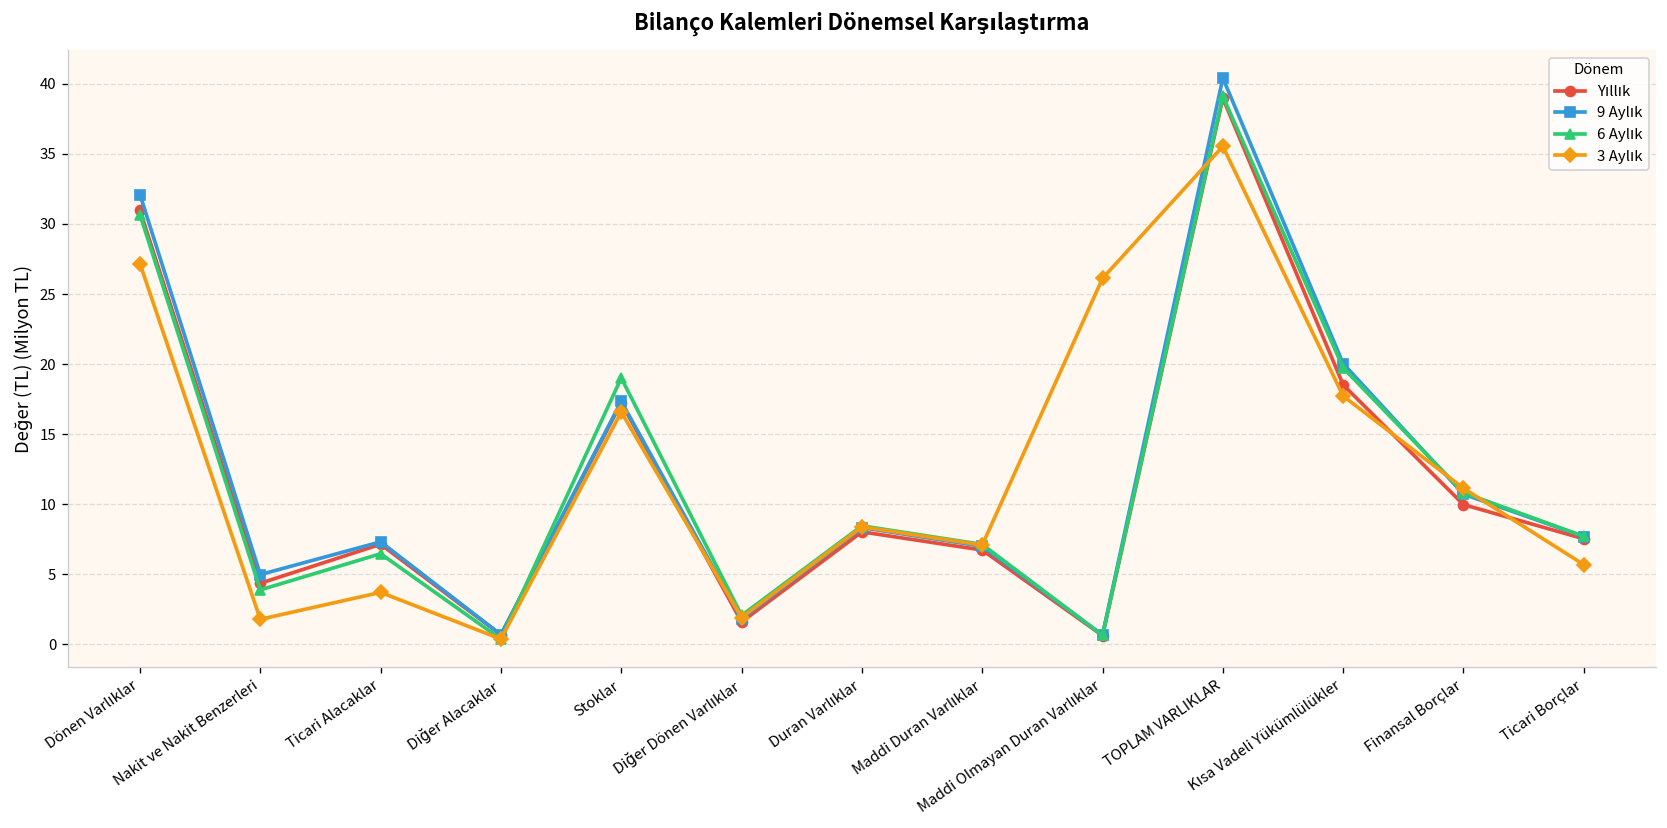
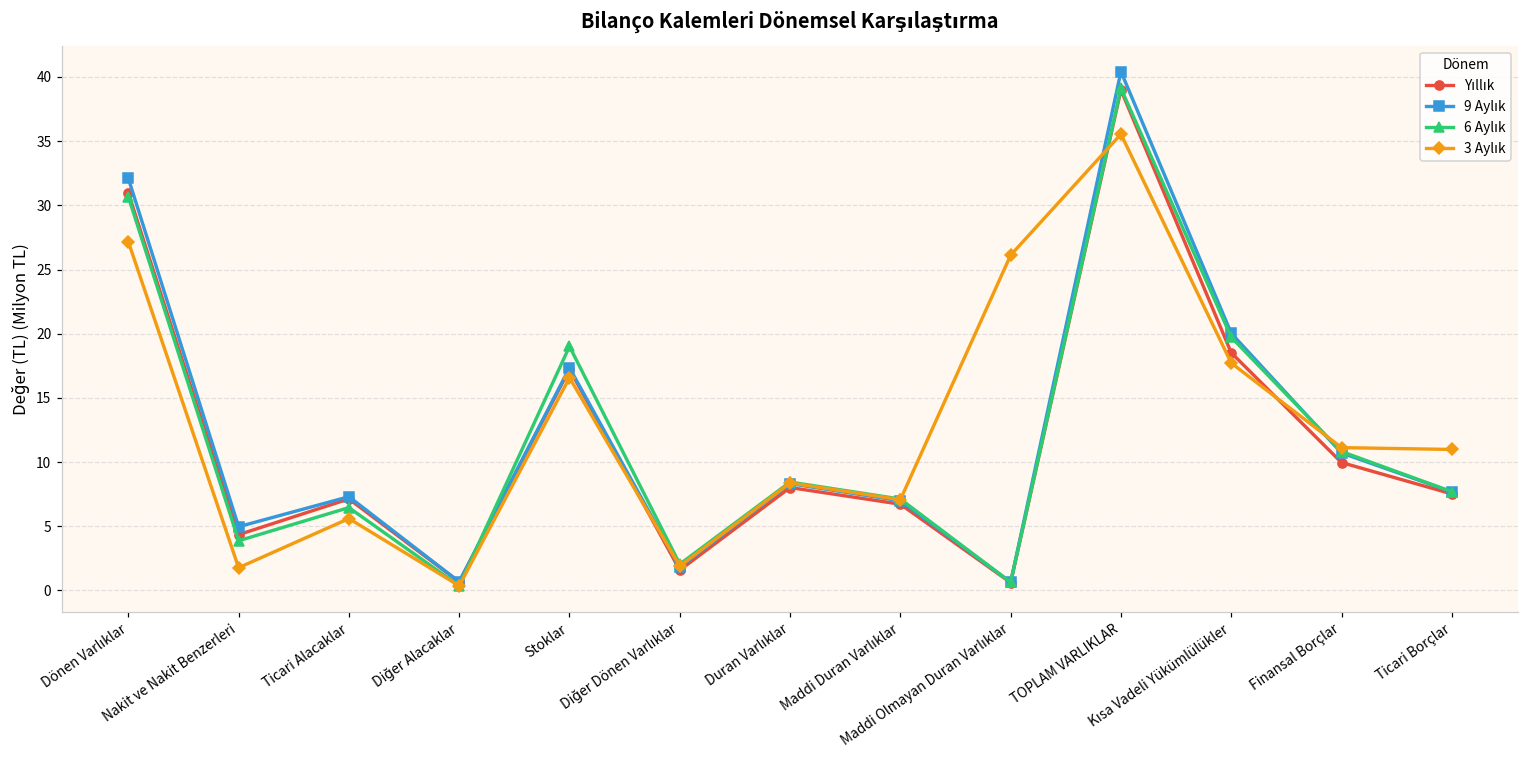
3 Aylık, Ticari Alacaklar: 3.7 -> 5.6
3 Aylık, Ticari Borçlar: 5.7 -> 11.0
